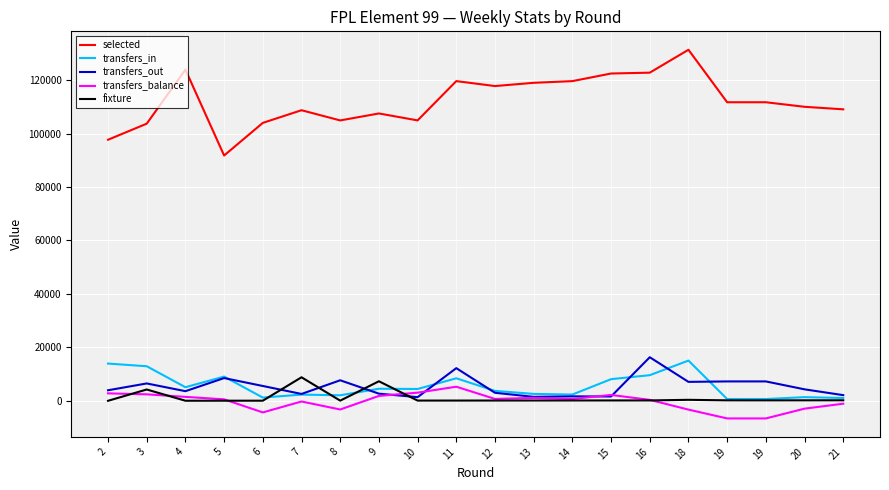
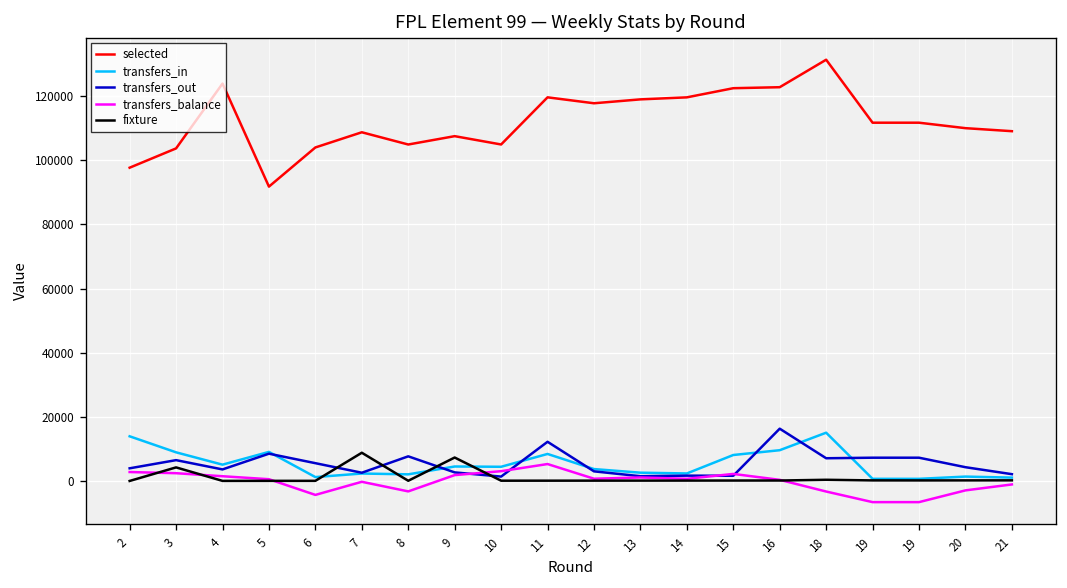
transfers_in, 3: 13000 -> 9000
